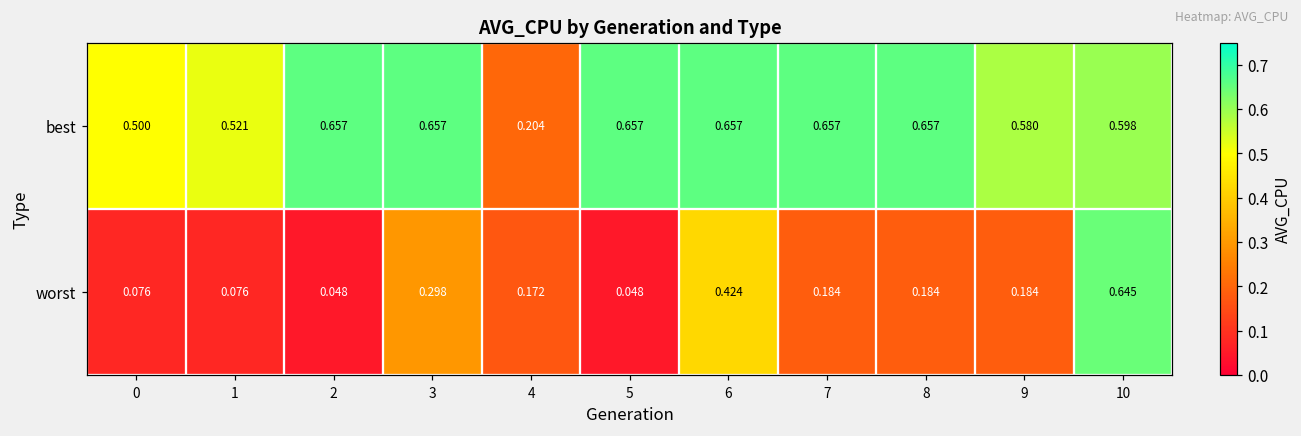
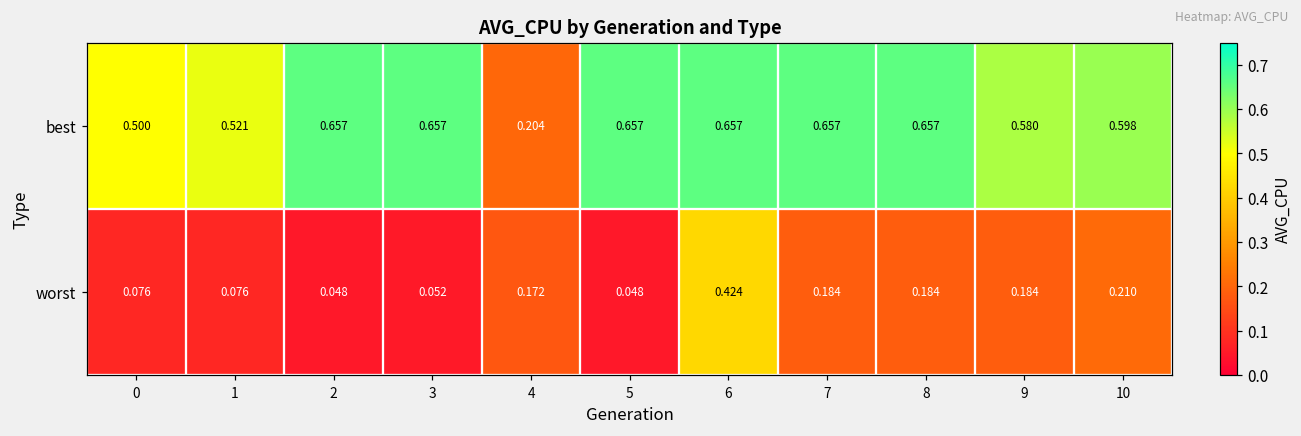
worst, 3: 0.298 -> 0.052
worst, 10: 0.645 -> 0.210
